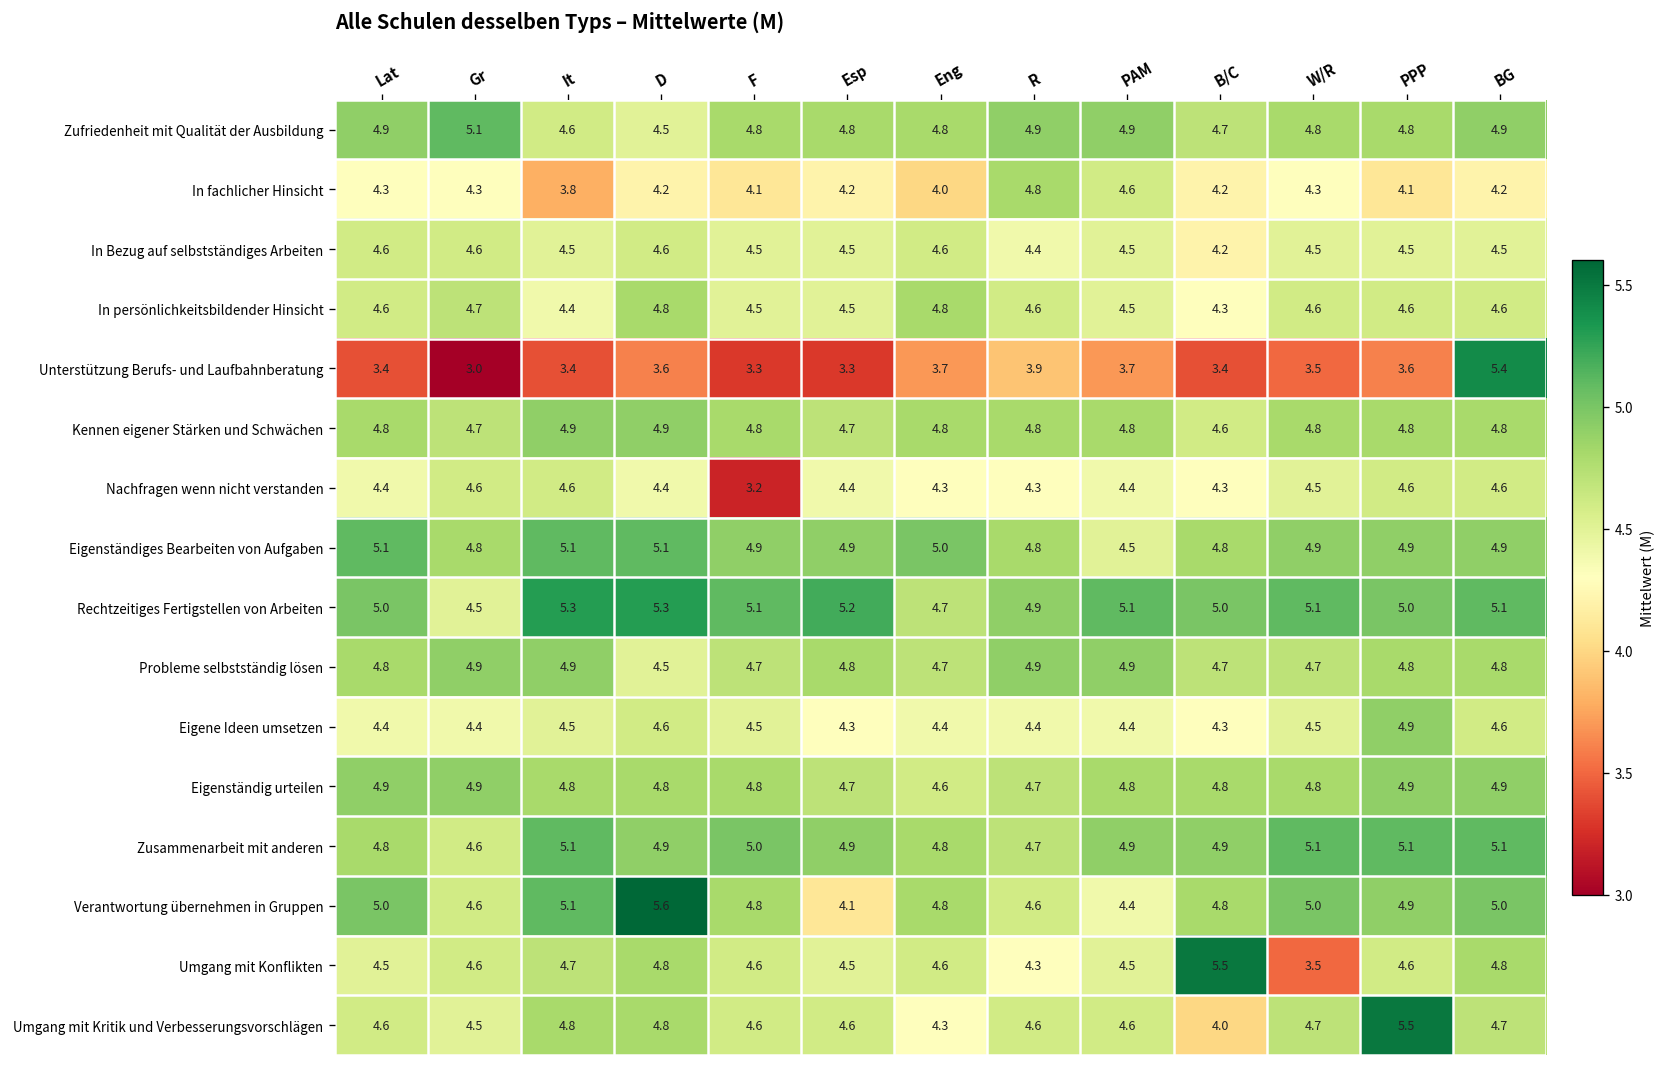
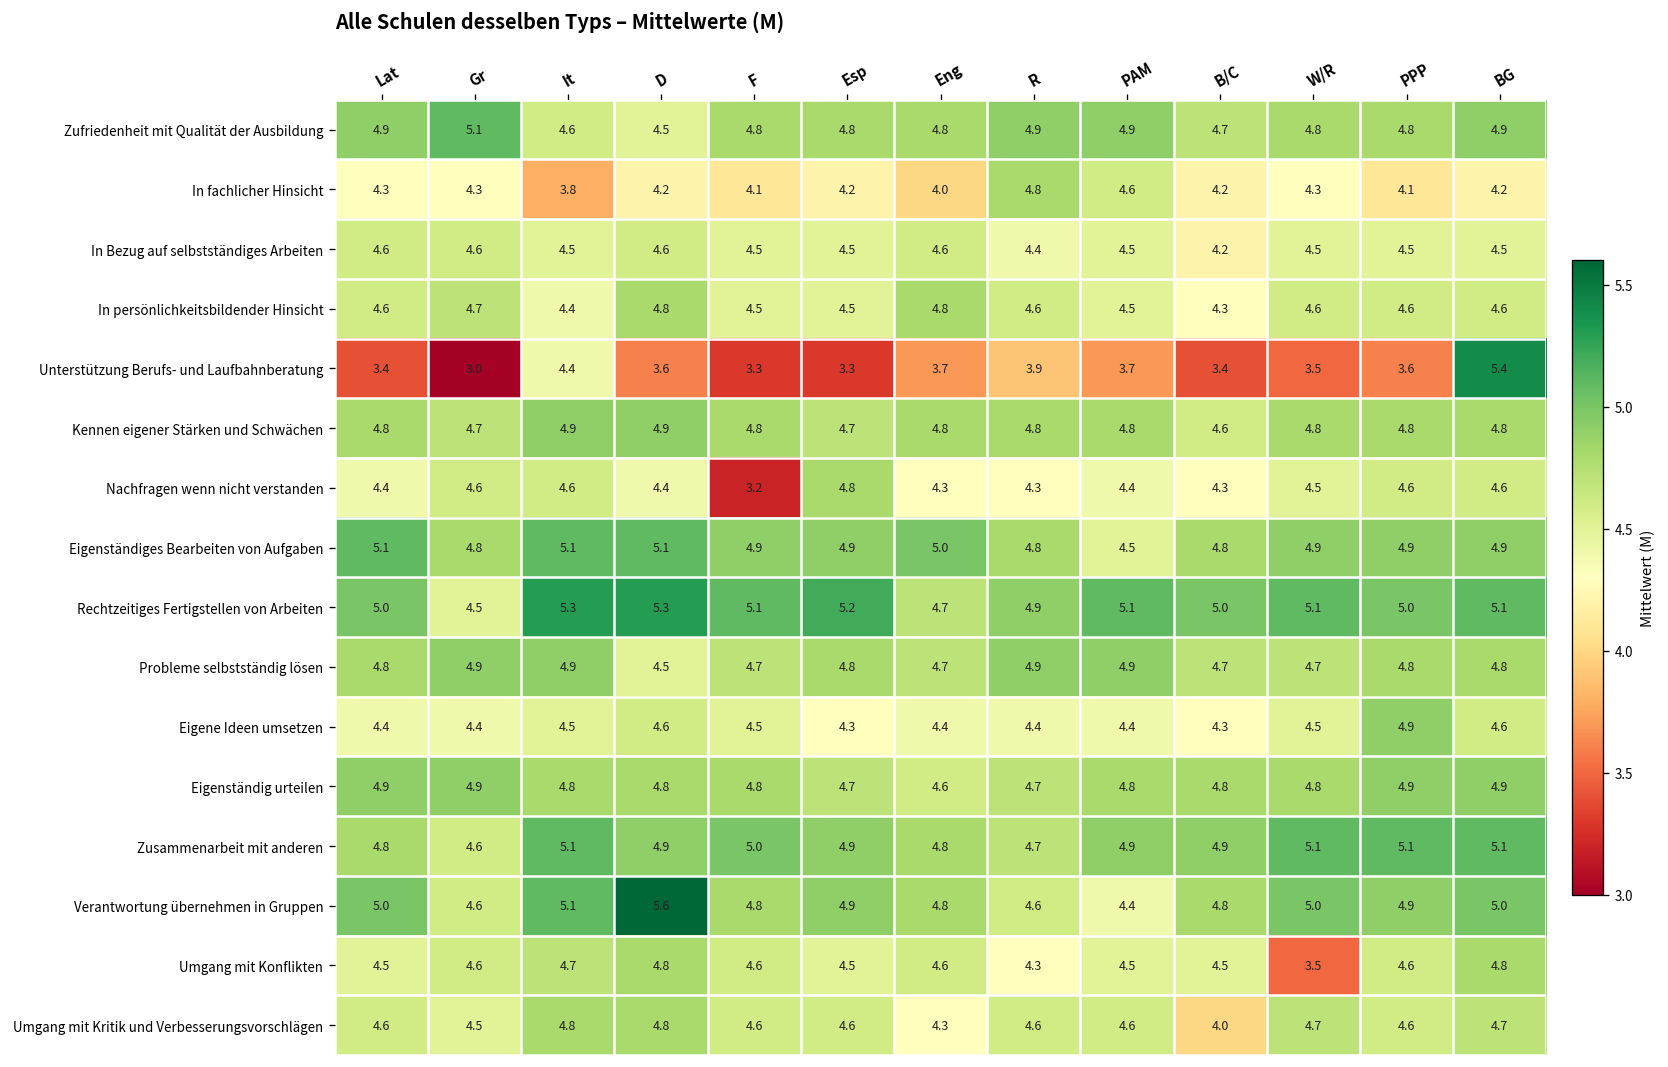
Unterstützung Berufs- und Laufbahnberatung, It: 3.4 -> 4.4
Nachfragen wenn nicht verstanden, Esp: 4.4 -> 4.8
Verantwortung übernehmen in Gruppen, Esp: 4.1 -> 4.9
Umgang mit Konflikten, B/C: 5.5 -> 4.5
Umgang mit Kritik und Verbesserungsvorschlägen, PPP: 5.5 -> 4.6
